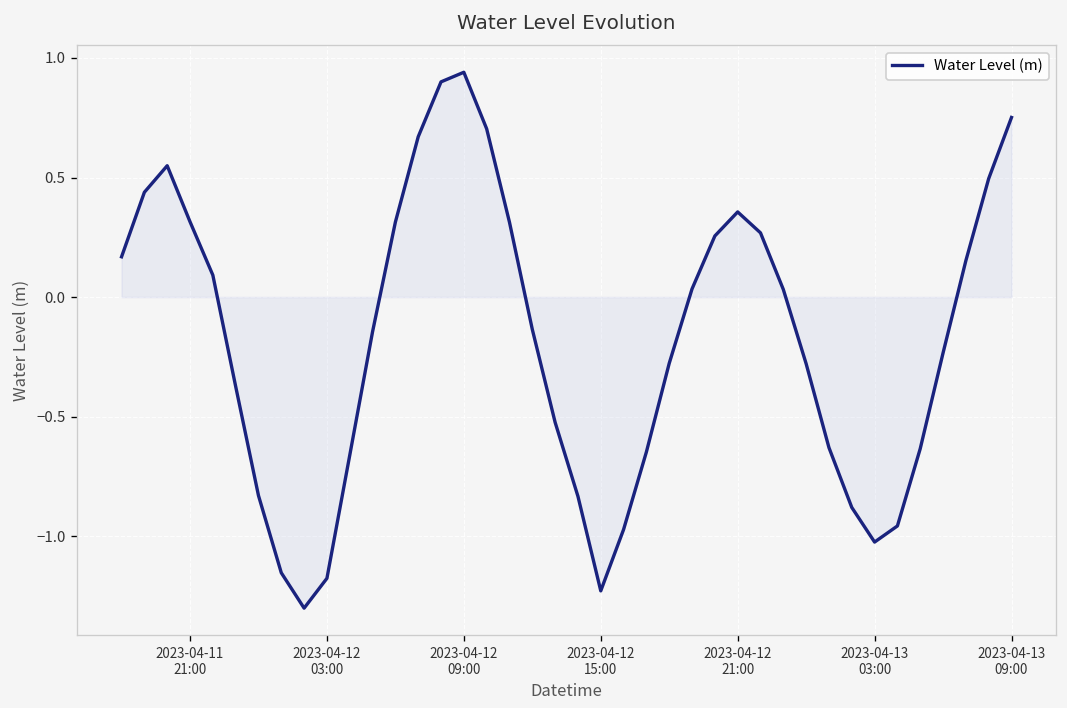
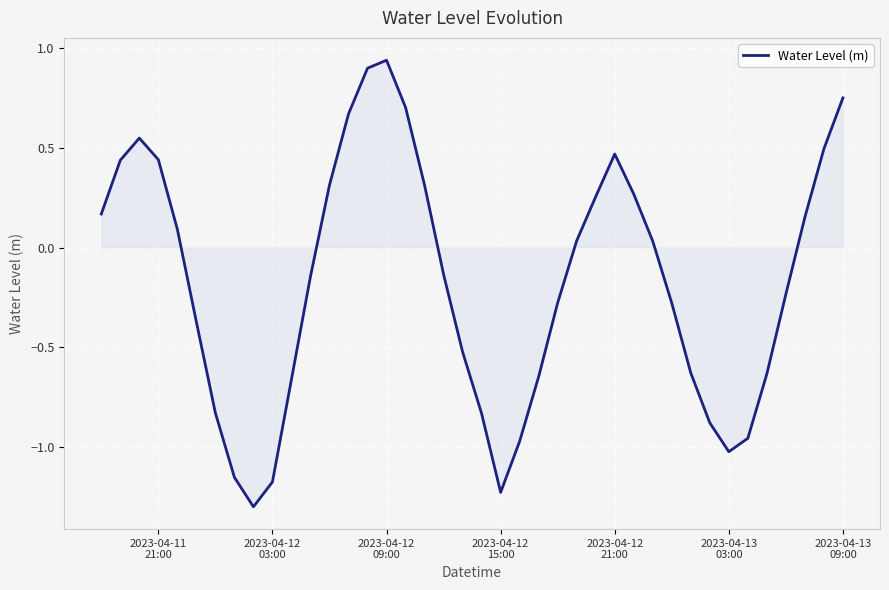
Water Level (m), 2023-04-11 21:00: 0.32 -> 0.44
Water Level (m), 2023-04-12 21:00: 0.36 -> 0.47
